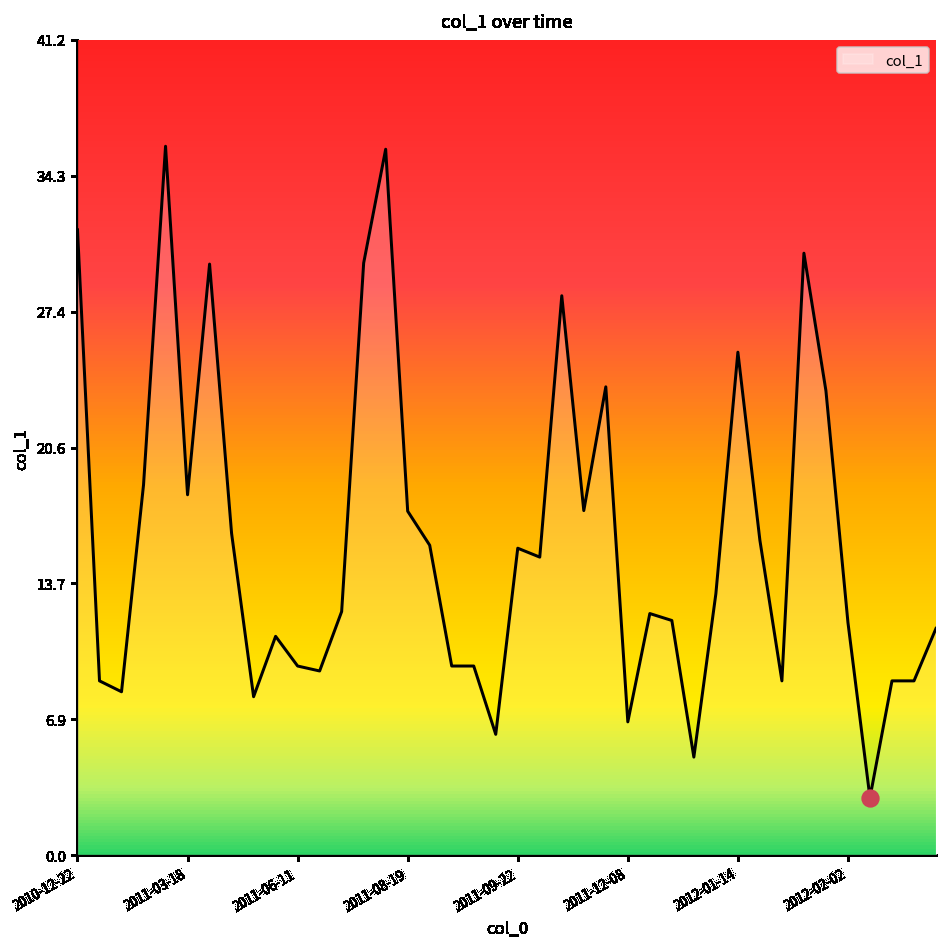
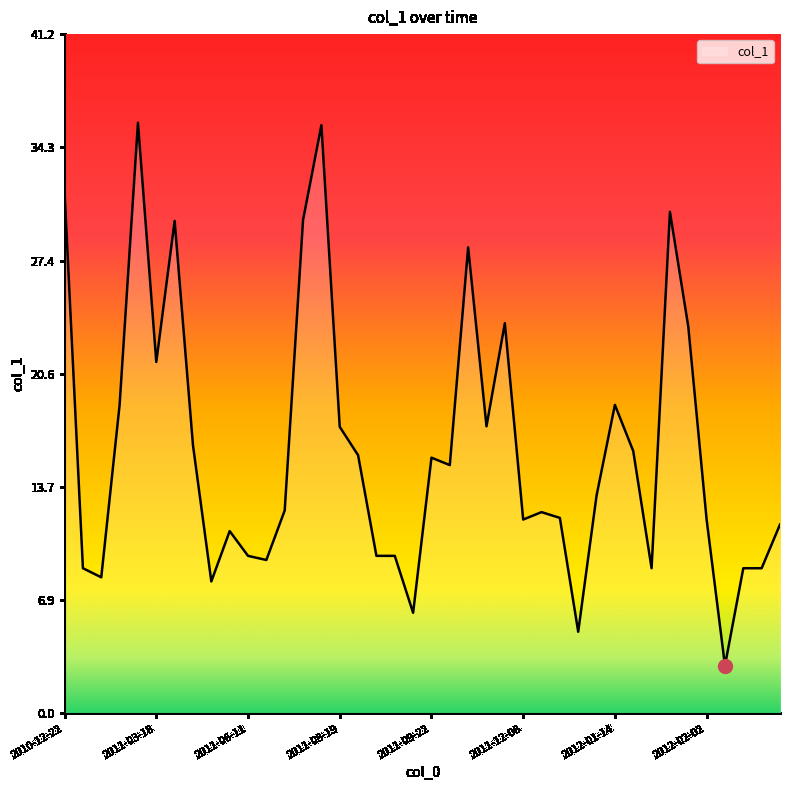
col_1, 2011-03-18: 18.2 -> 21.3
col_1, 2011-12-08: 6.7 -> 11.8
col_1, 2012-01-14: 25.4 -> 18.7
